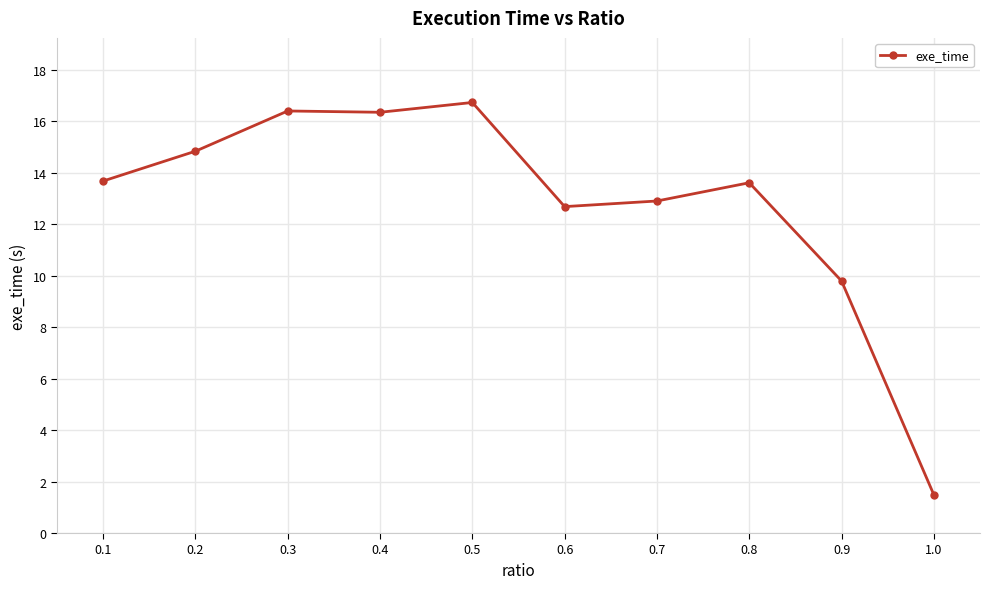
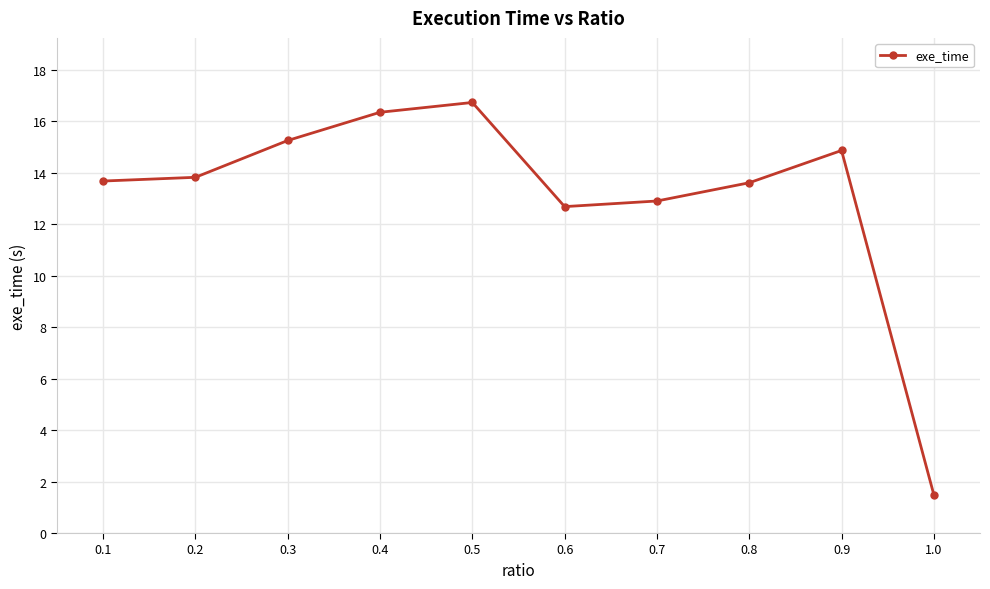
0.2: 14.8 -> 13.8
0.3: 16.4 -> 15.3
0.9: 9.8 -> 14.9
